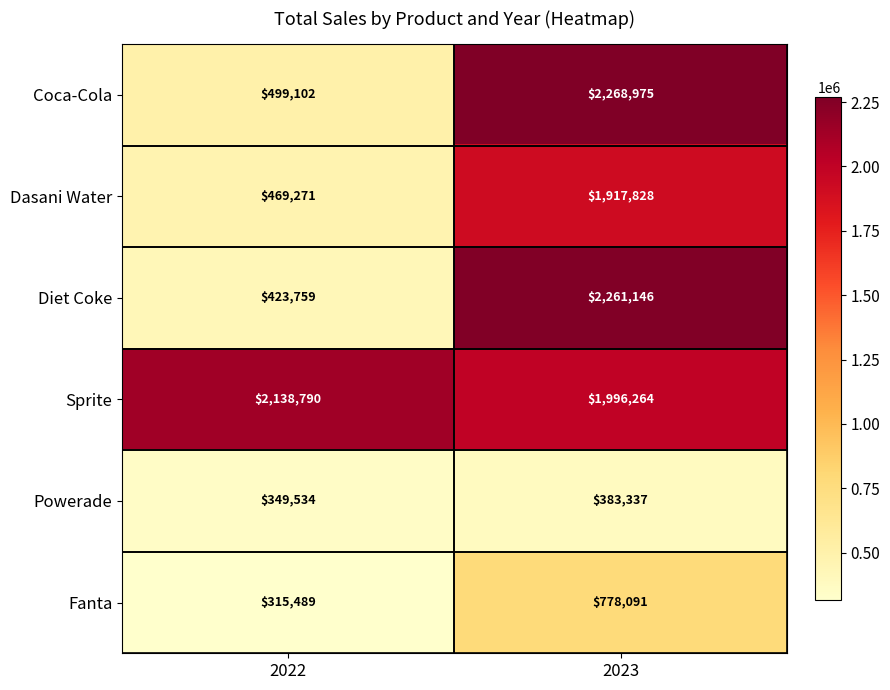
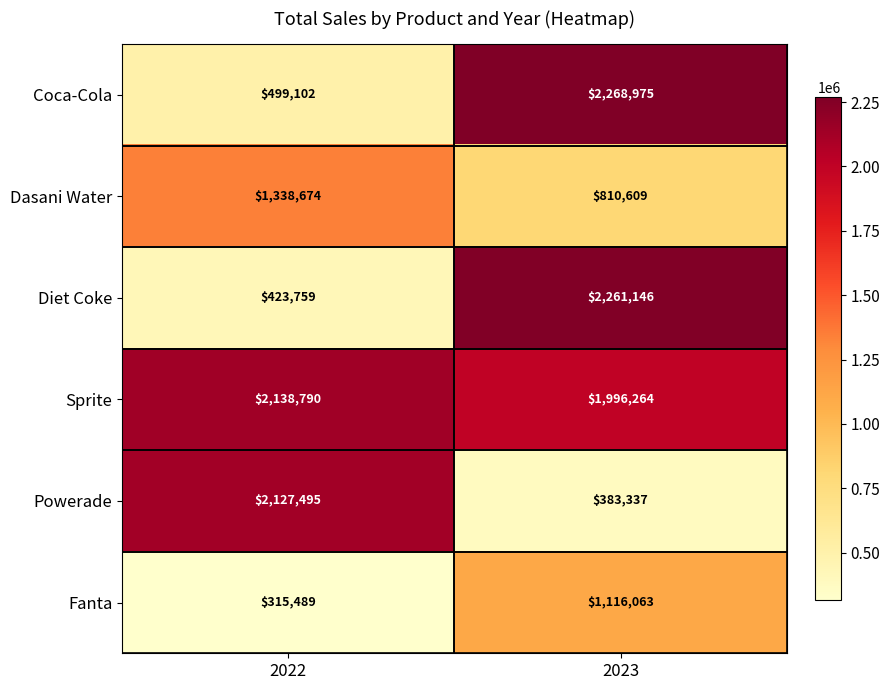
Dasani Water, 2022: $469,271 -> $1,338,674
Dasani Water, 2023: $1,917,828 -> $810,609
Powerade, 2022: $349,534 -> $2,127,495
Fanta, 2023: $778,091 -> $1,116,063
